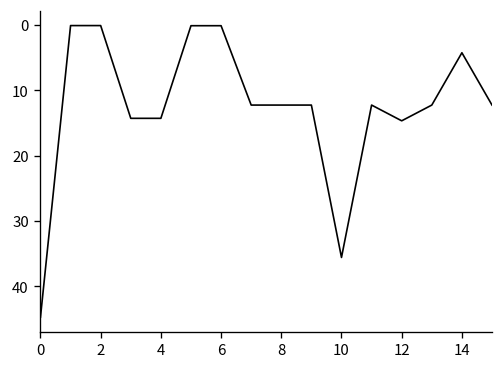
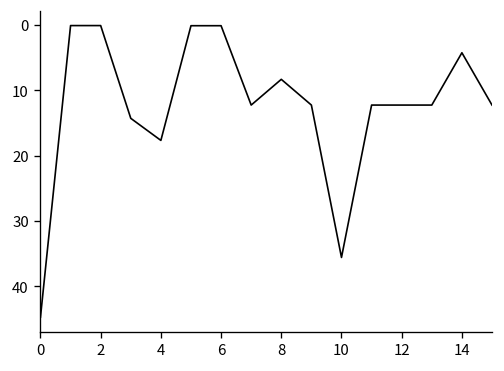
4: 14 -> 18
8: 12 -> 8
12: 15 -> 12
